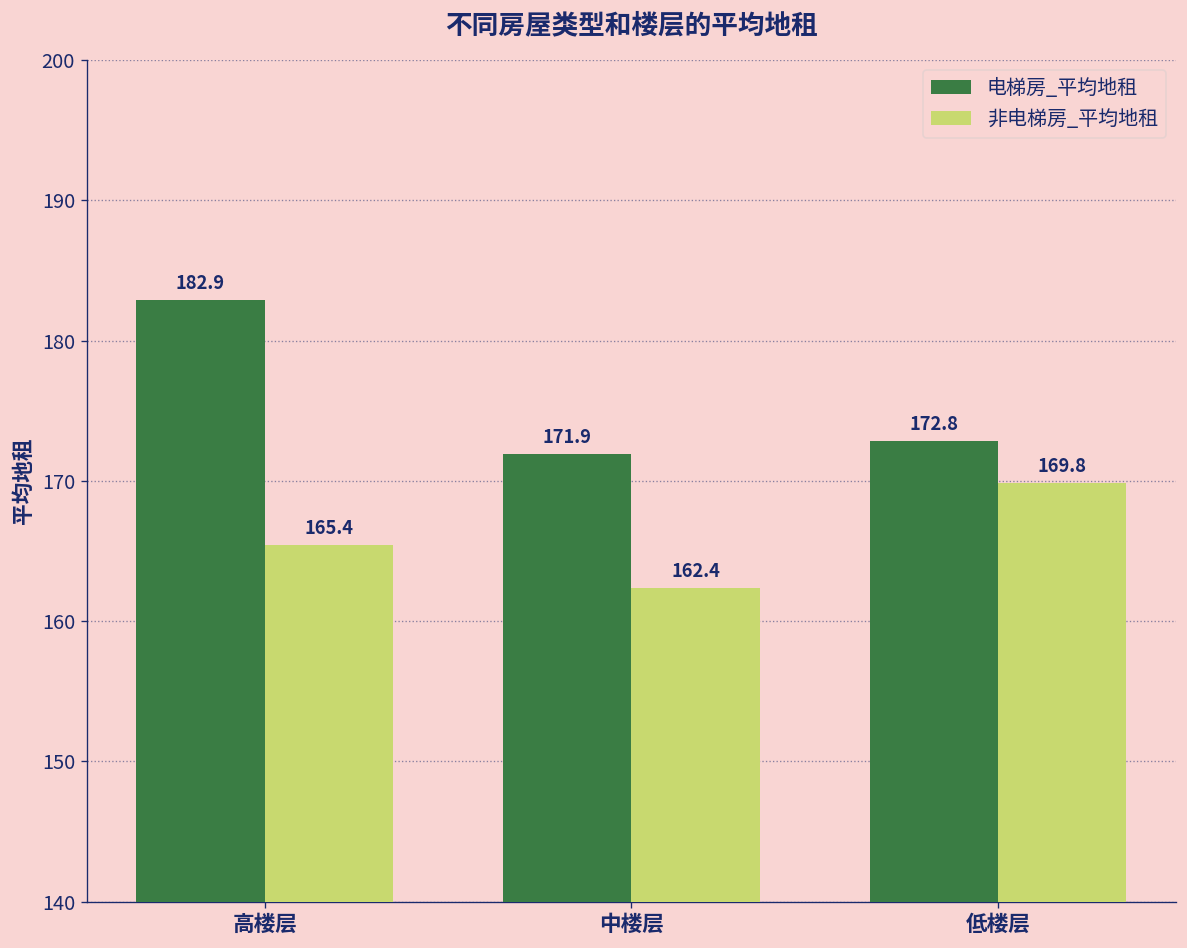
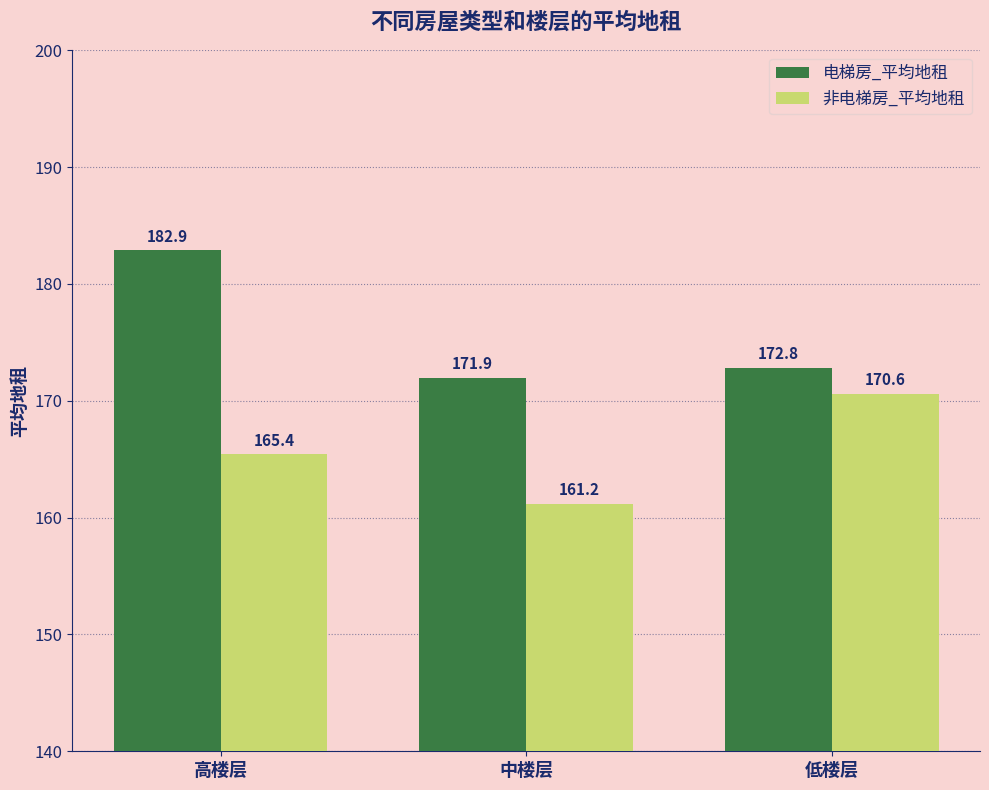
非电梯房_平均地租, 中楼层: 162.4 -> 161.2
非电梯房_平均地租, 低楼层: 169.8 -> 170.6
